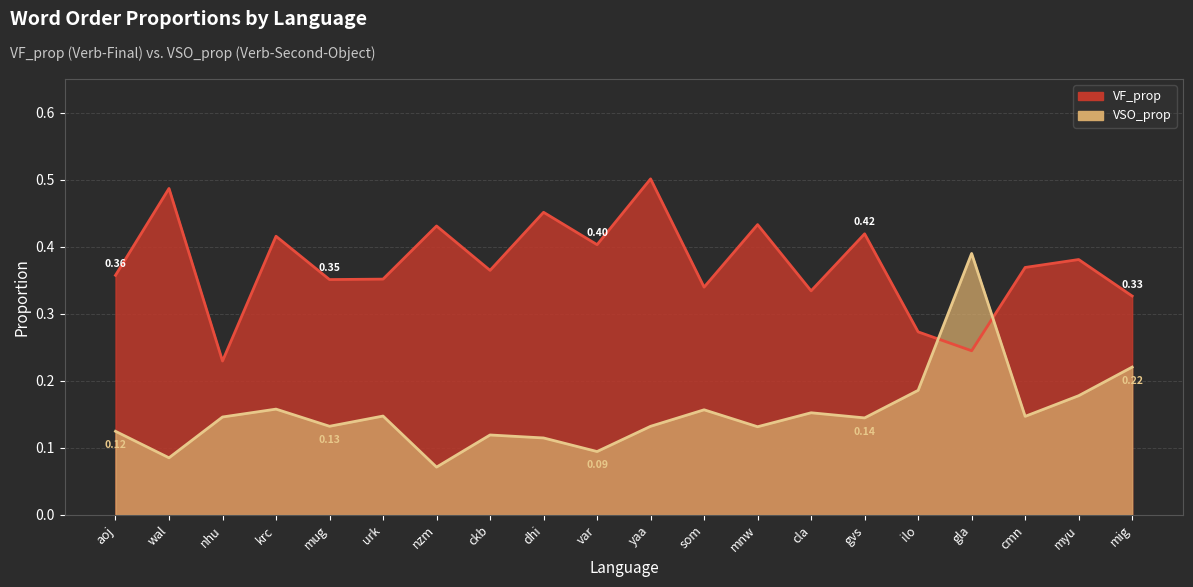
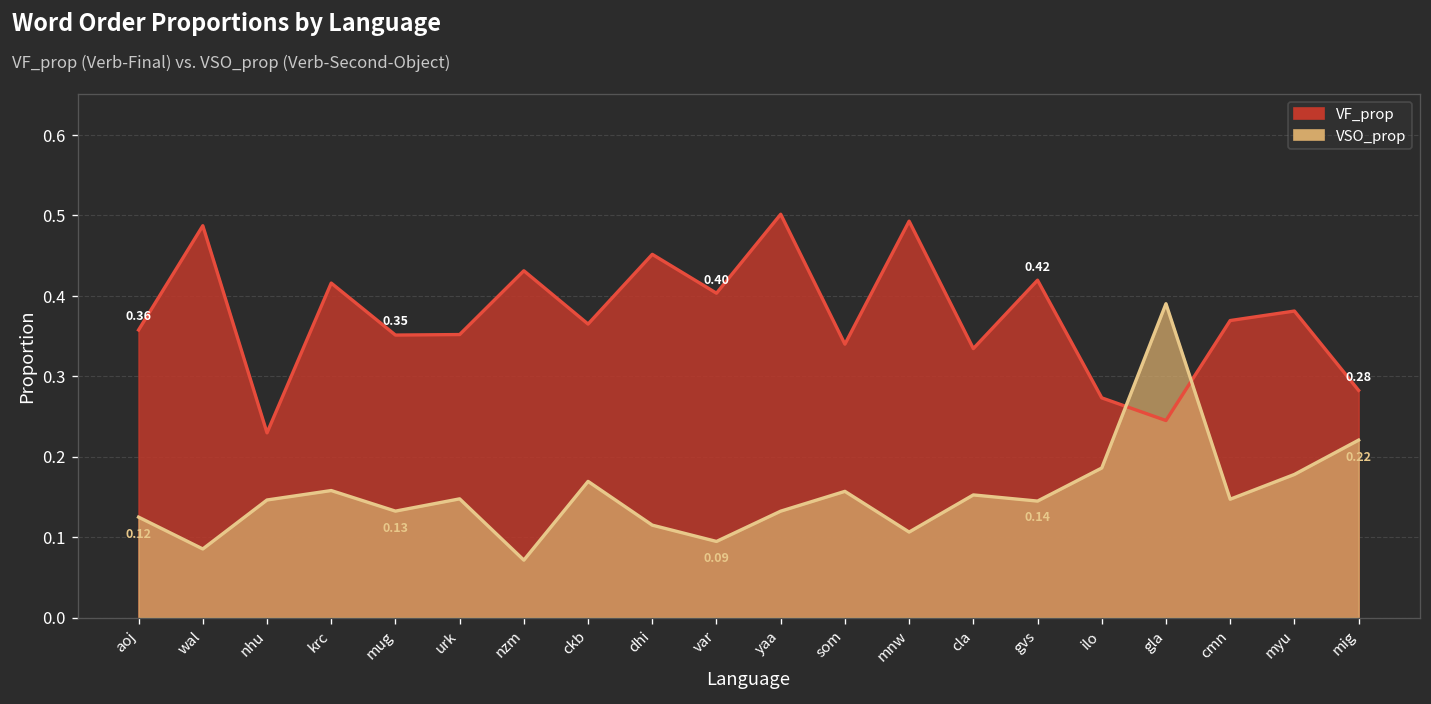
VSO_prop, ckb: 0.12 -> 0.17
VF_prop, mnw: 0.43 -> 0.49
VSO_prop, mnw: 0.13 -> 0.11
VF_prop, mig: 0.33 -> 0.28
